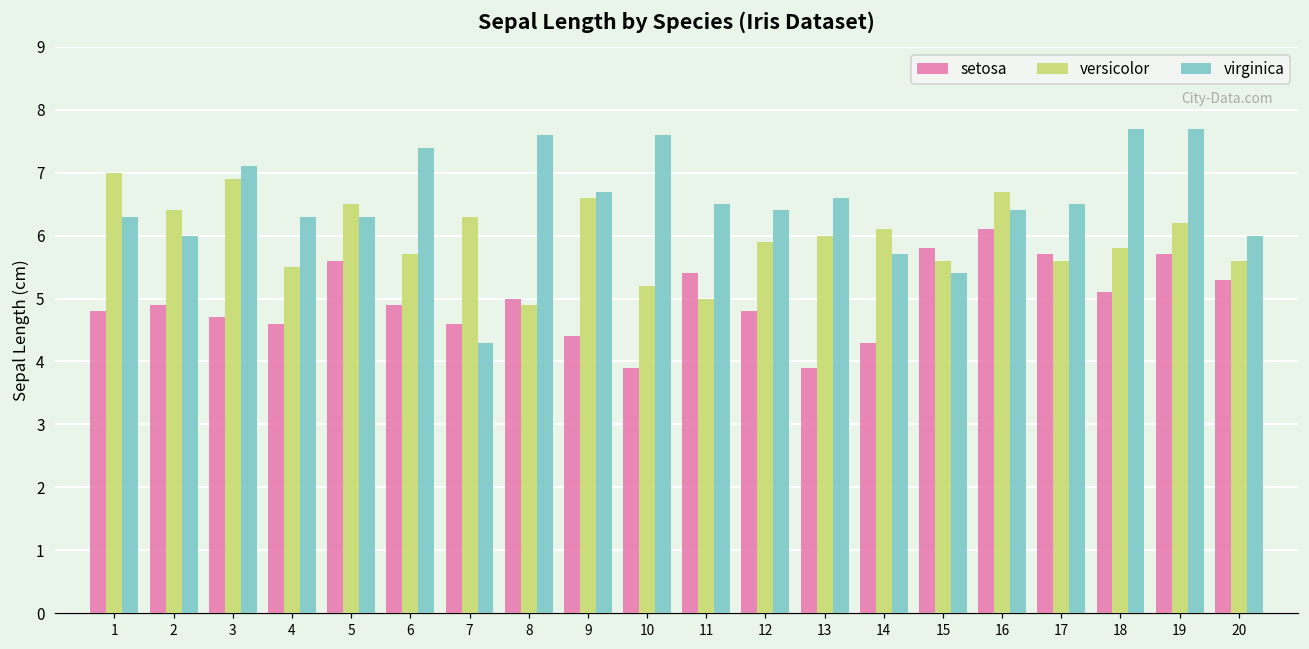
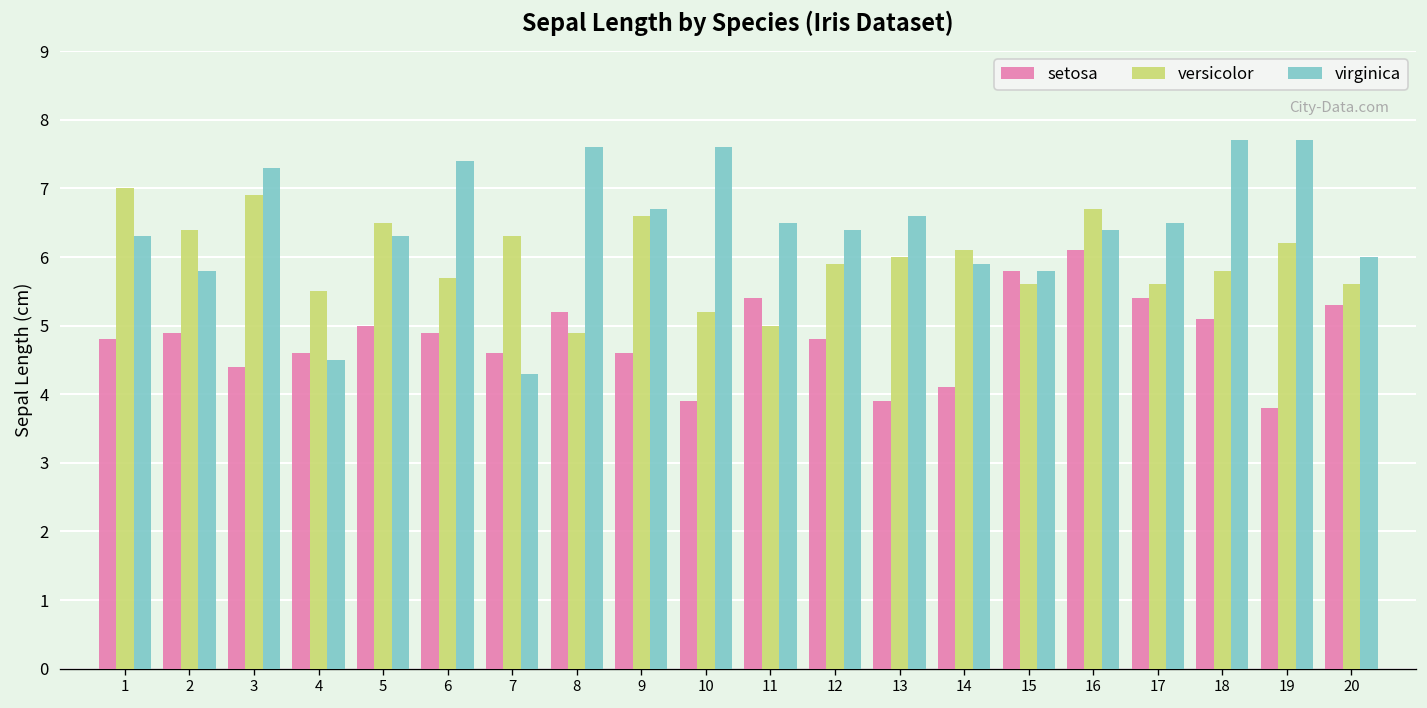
virginica, 2: 6.0 -> 5.8
setosa, 3: 4.7 -> 4.4
virginica, 3: 7.1 -> 7.3
virginica, 4: 6.3 -> 4.5
setosa, 5: 5.6 -> 5.0
setosa, 8: 5.0 -> 5.2
setosa, 9: 4.4 -> 4.6
setosa, 14: 4.3 -> 4.1
virginica, 14: 5.7 -> 5.9
virginica, 15: 5.4 -> 5.8
setosa, 17: 5.7 -> 5.4
setosa, 19: 5.7 -> 3.8
